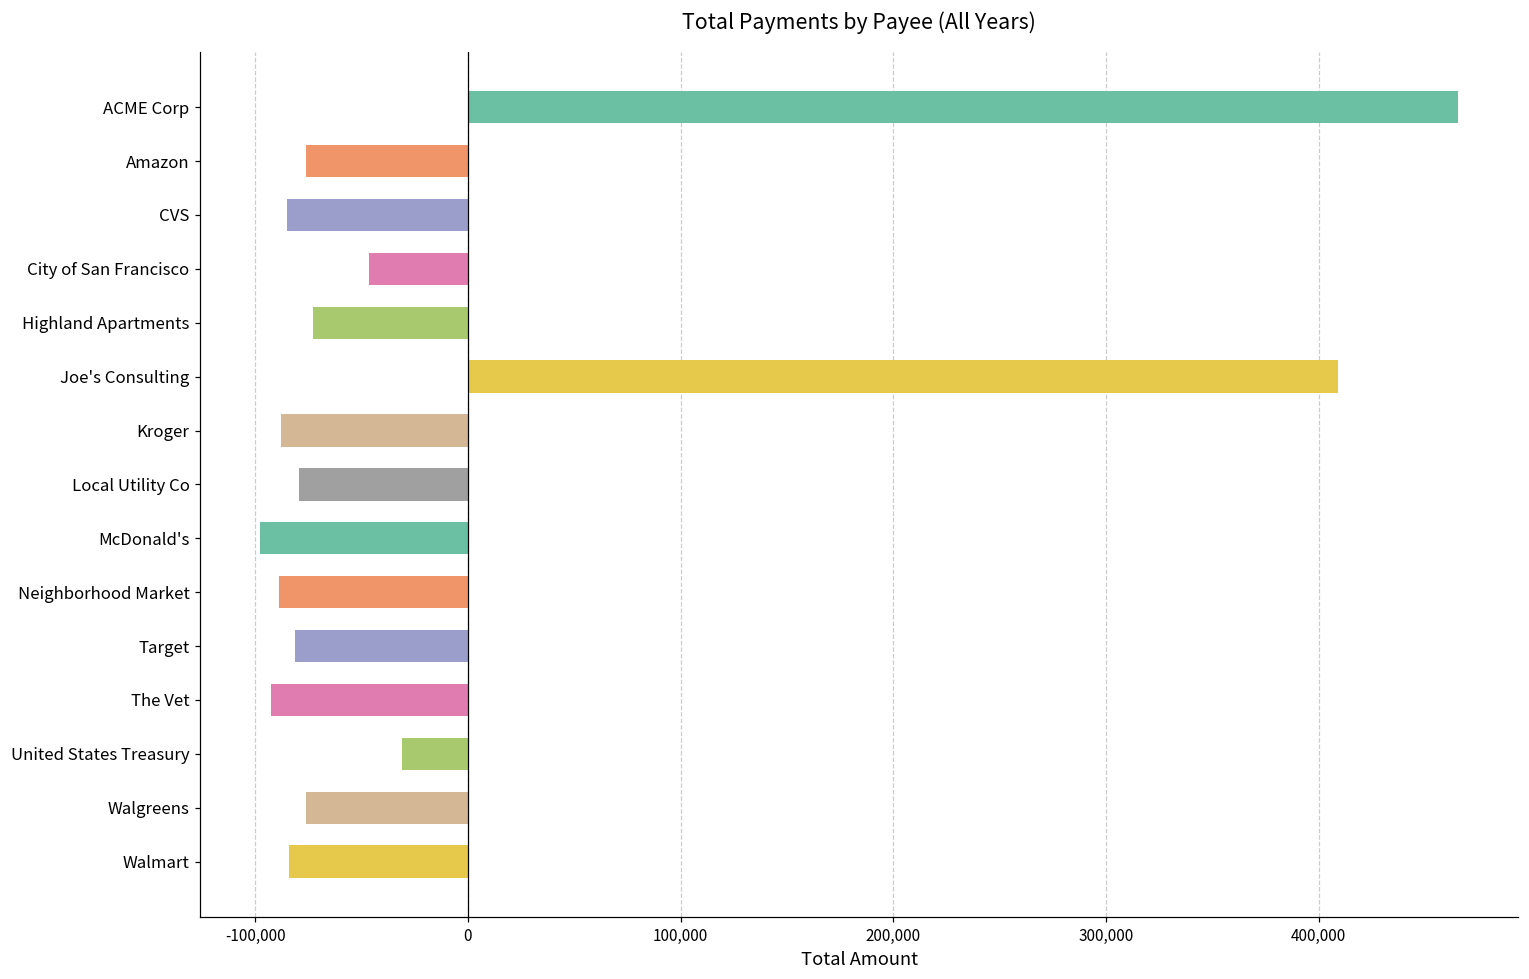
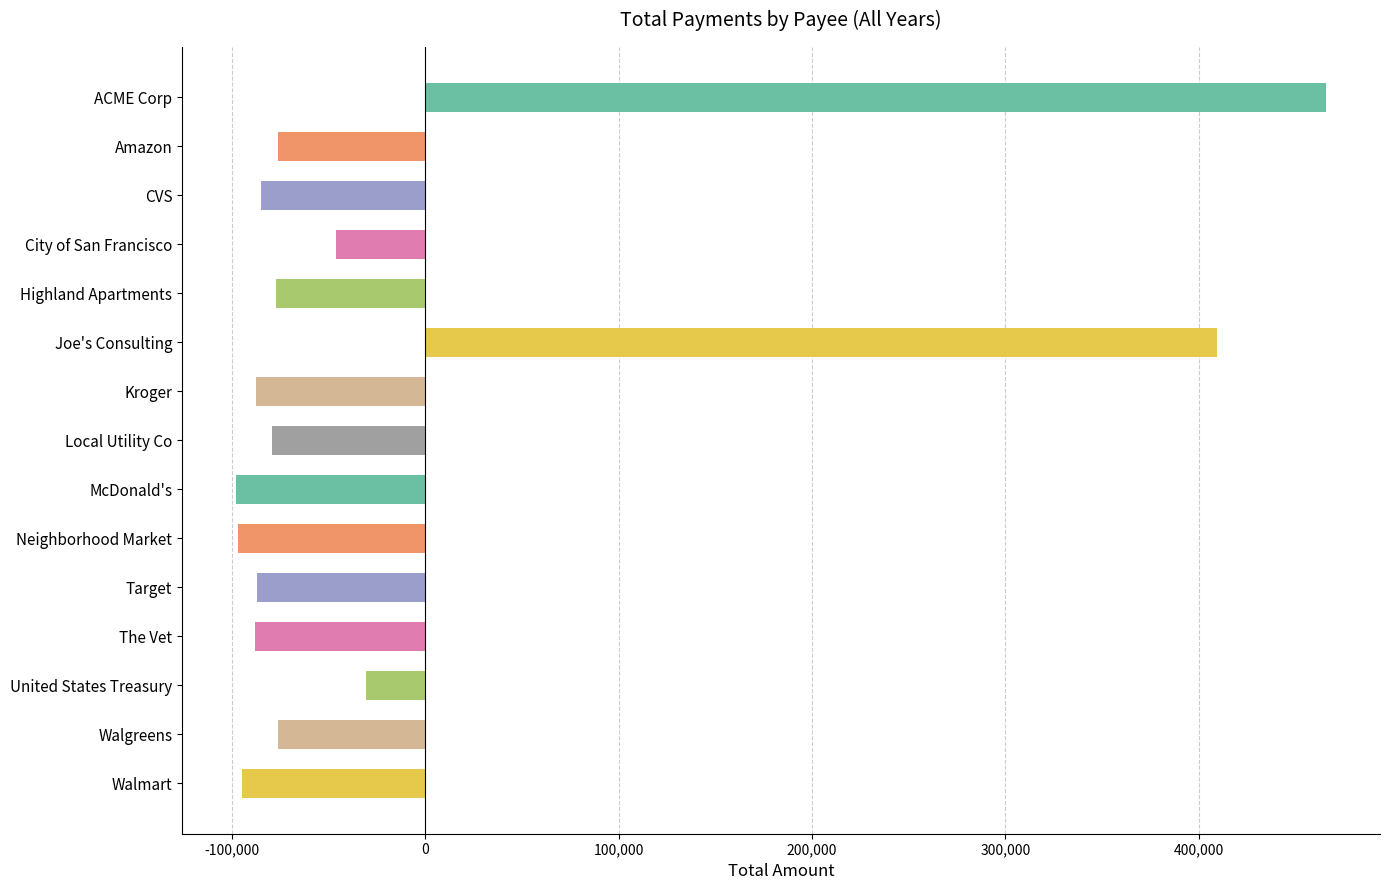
Highland Apartments: -73,000 -> -77,000
Neighborhood Market: -89,000 -> -97,000
Target: -81,000 -> -87,000
The Vet: -93,000 -> -88,000
Walmart: -84,000 -> -95,000
